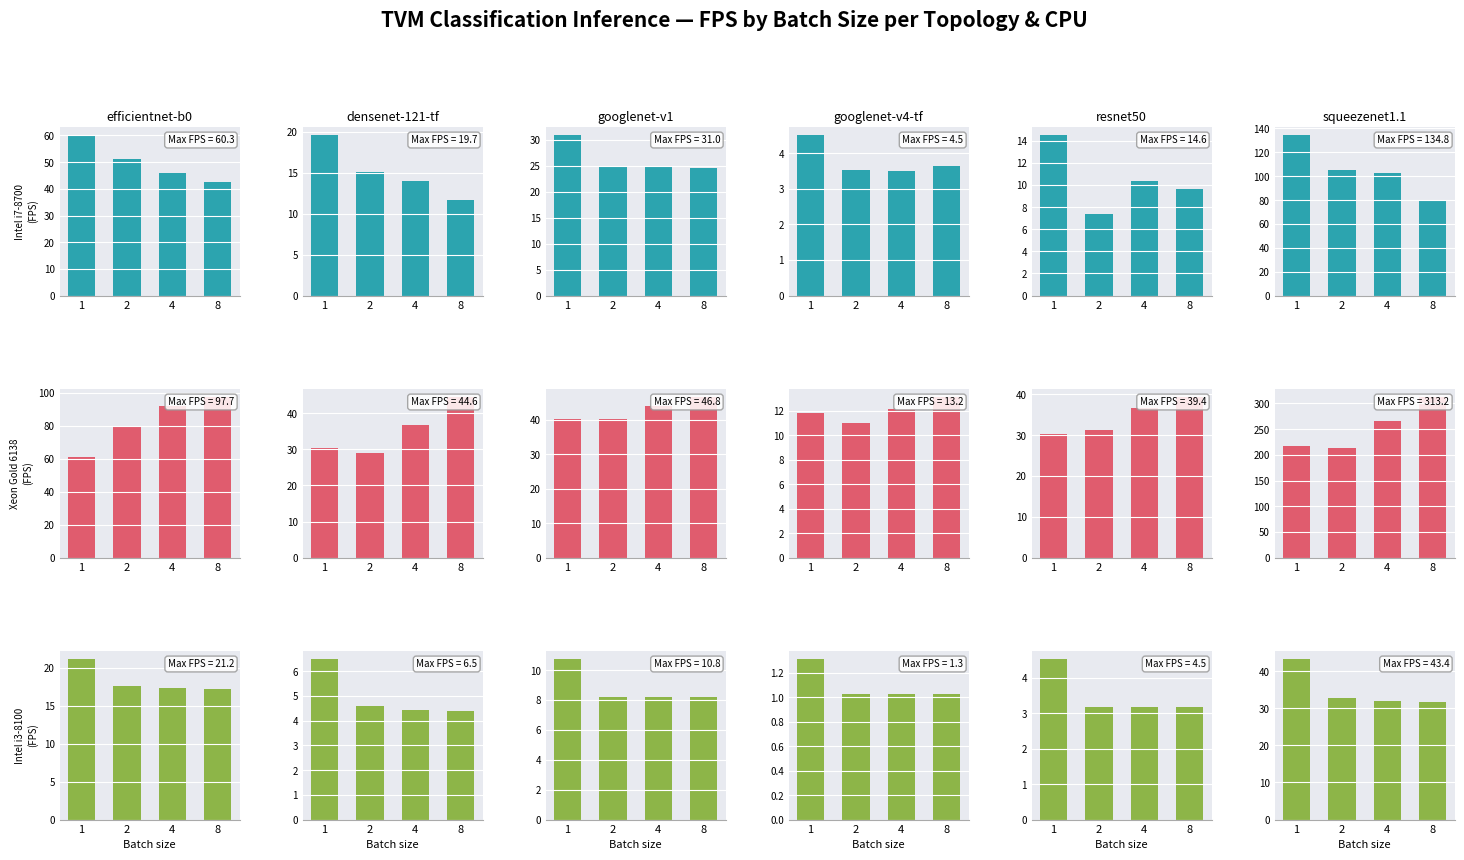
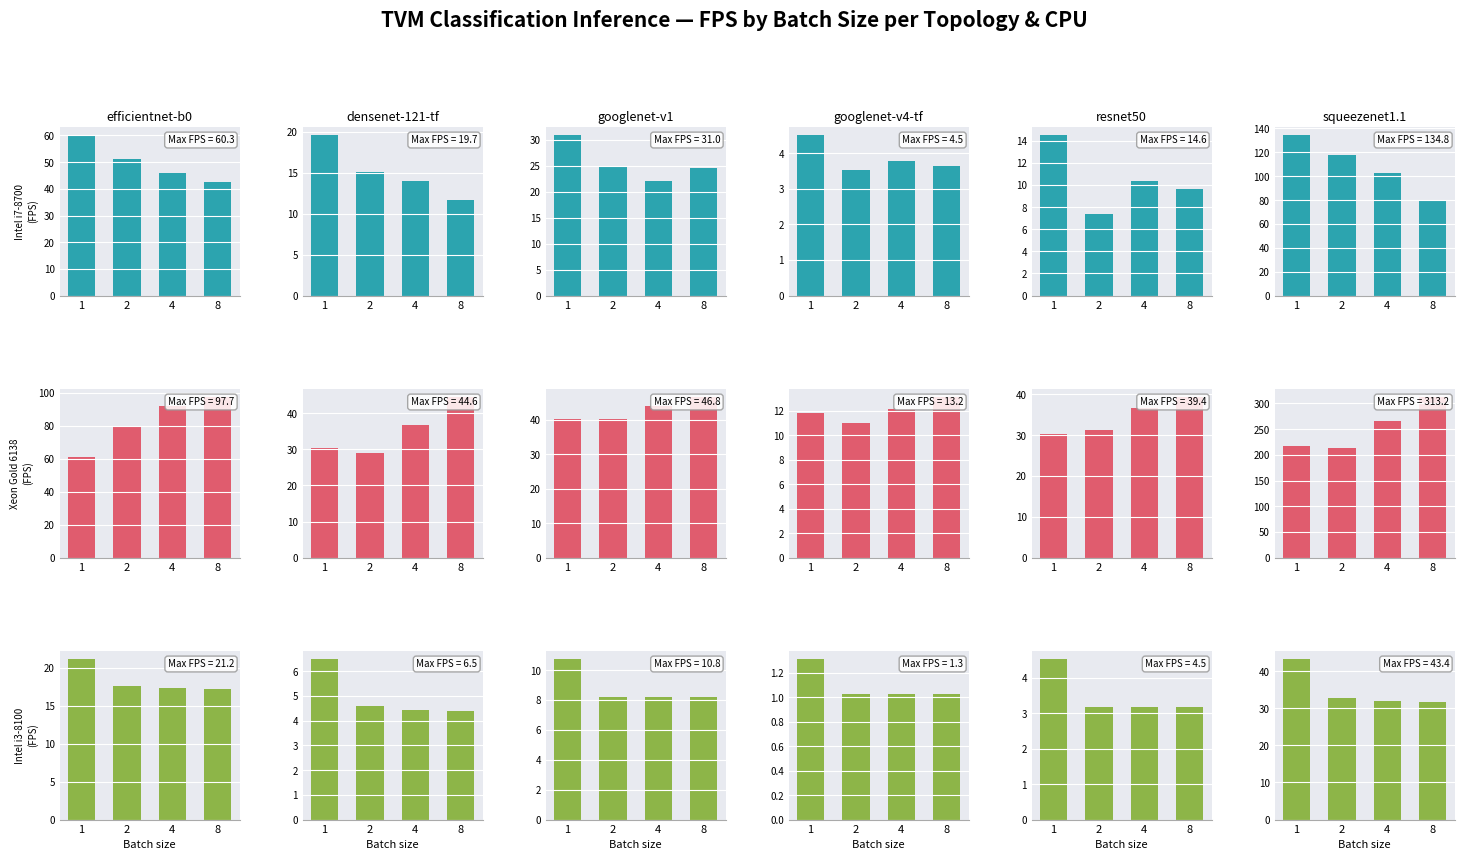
googlenet-v1, 4: 25 -> 22
googlenet-v4-tf, 4: 3.5 -> 3.8
squeezenet1.1, 2: 105 -> 118
